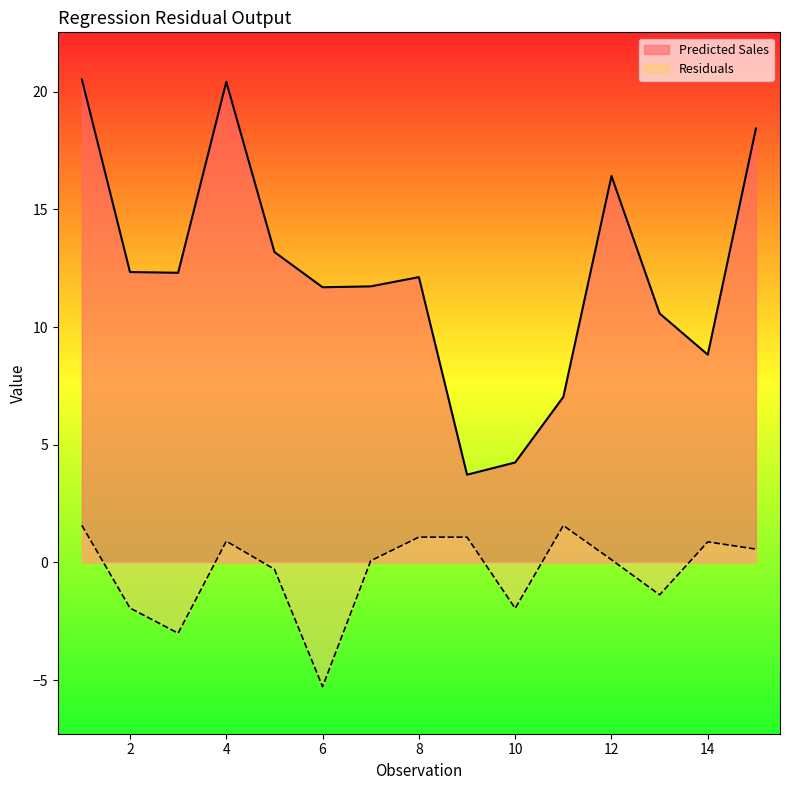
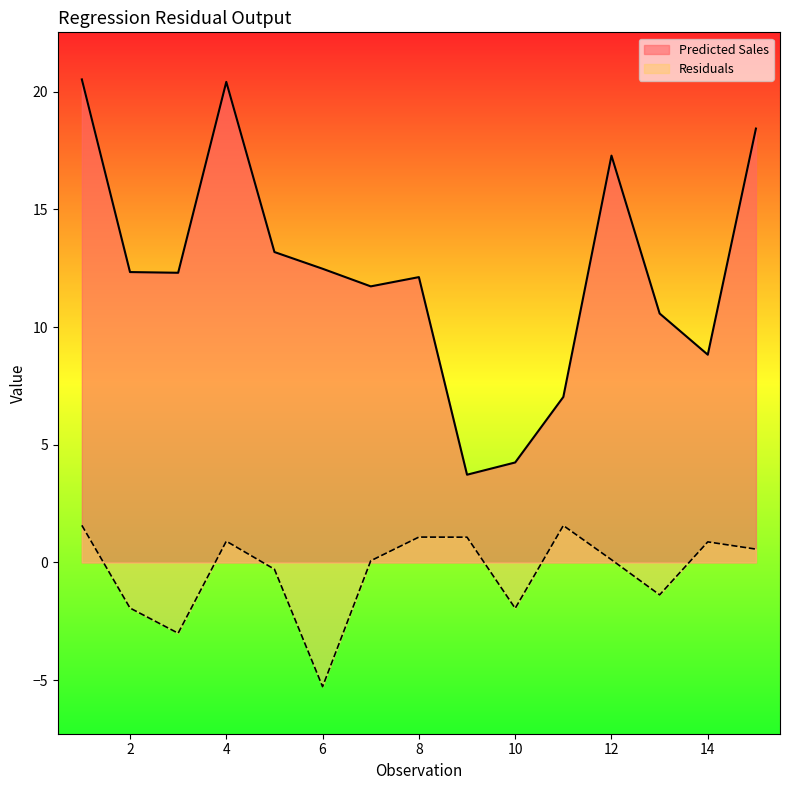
Predicted Sales, 6: 11.7 -> 12.5
Predicted Sales, 12: 16.4 -> 17.3
